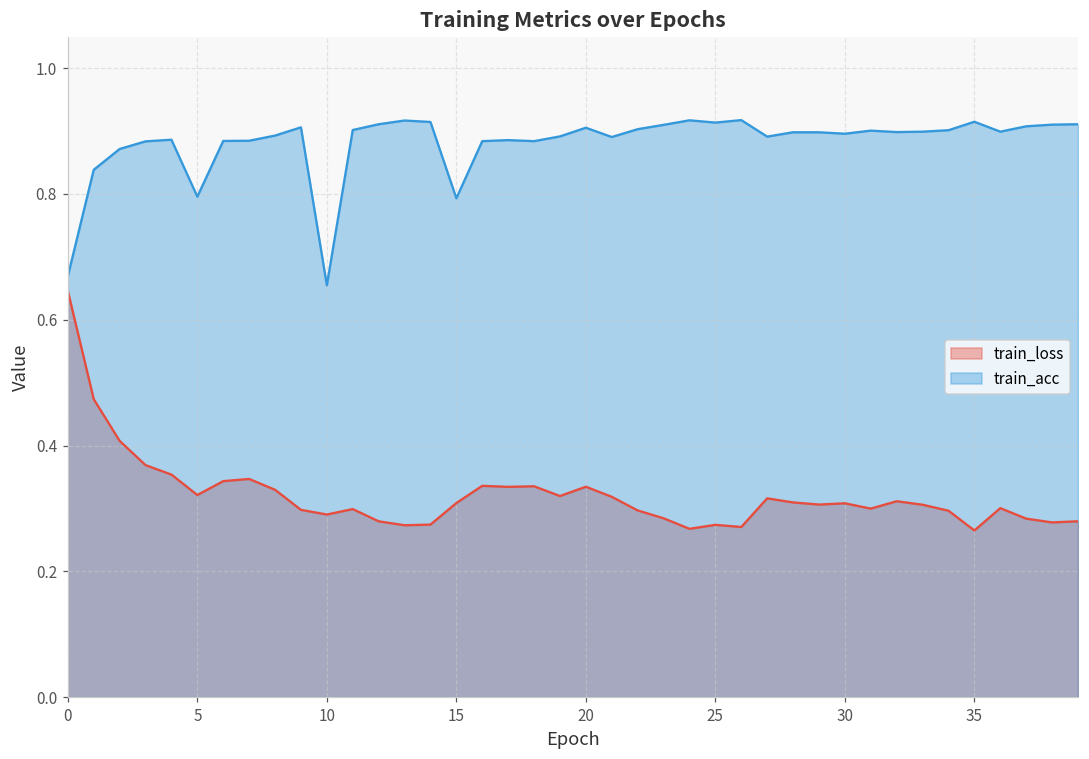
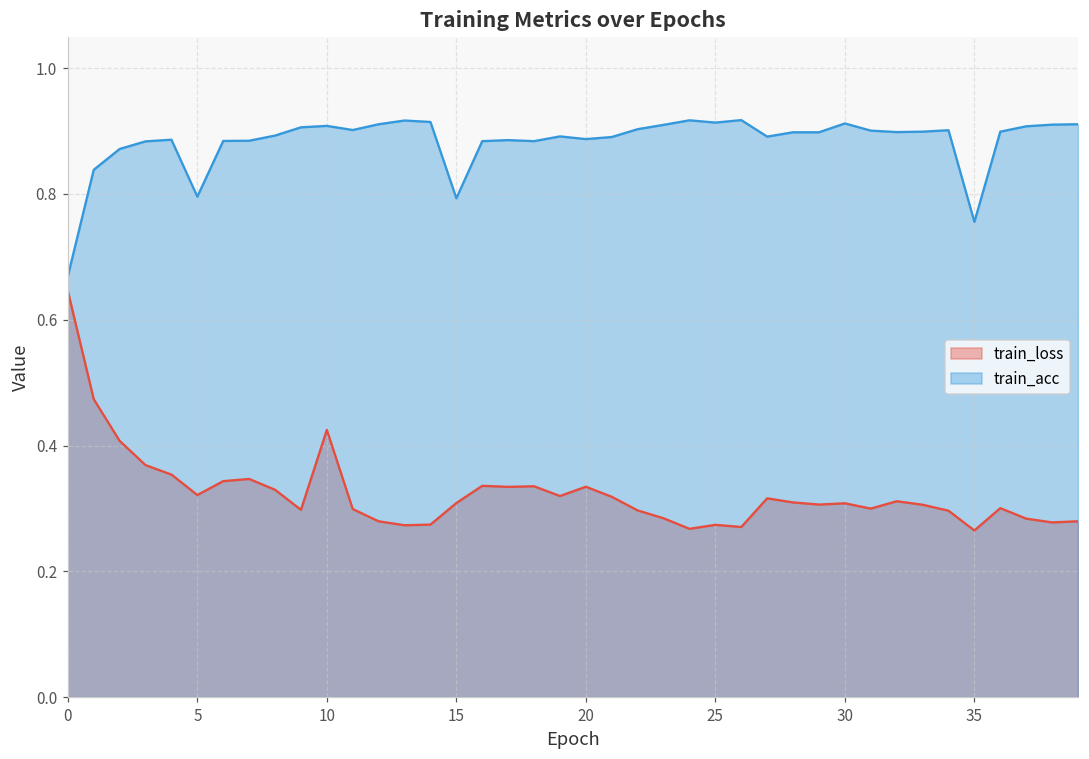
train_loss, 10: 0.29 -> 0.42
train_acc, 10: 0.65 -> 0.91
train_acc, 20: 0.91 -> 0.89
train_acc, 30: 0.90 -> 0.91
train_acc, 35: 0.91 -> 0.76
